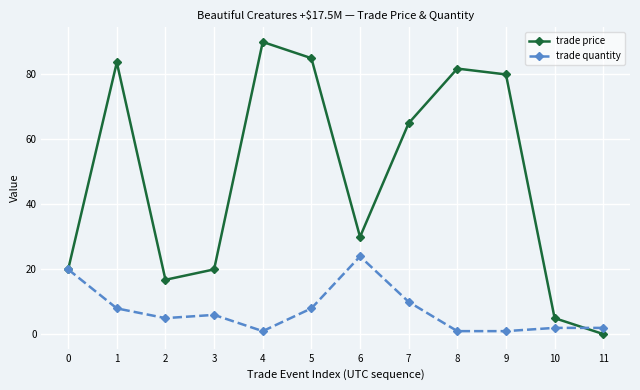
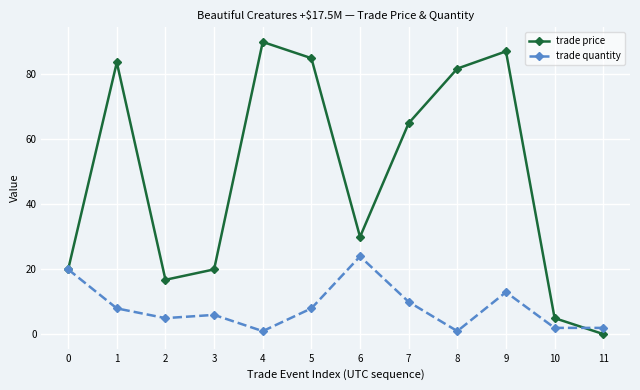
trade price, 9: 80 -> 87
trade quantity, 9: 1 -> 13
